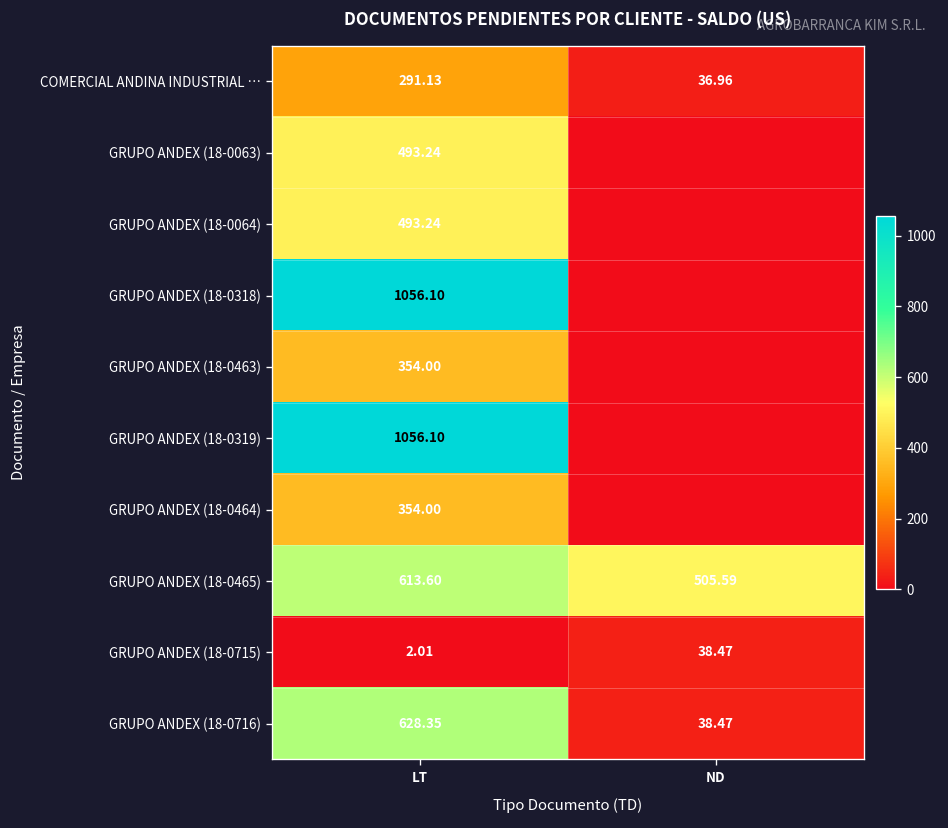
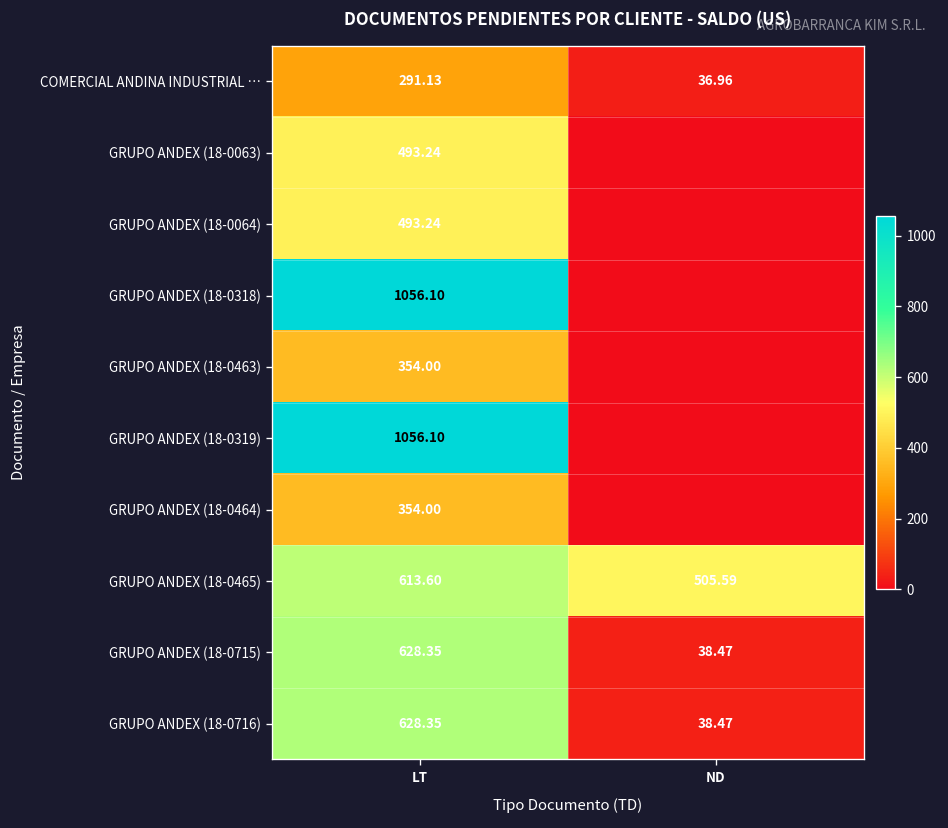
GRUPO ANDEX (18-0715), LT: 2.01 -> 628.35
